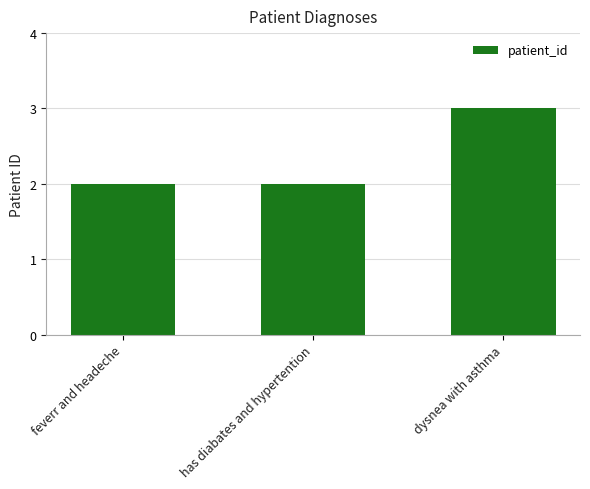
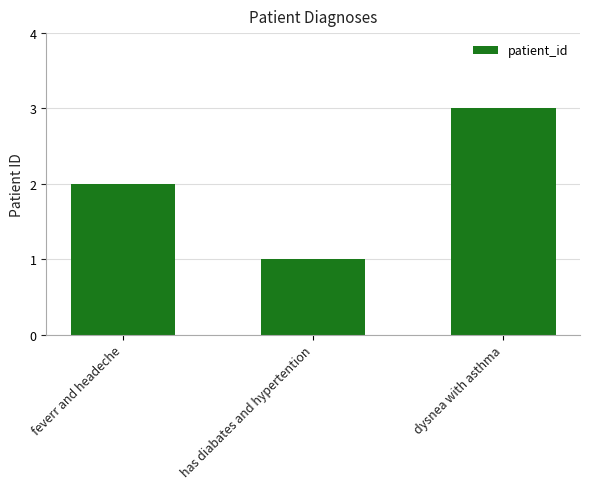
has diabates and hypertention: 2 -> 1
